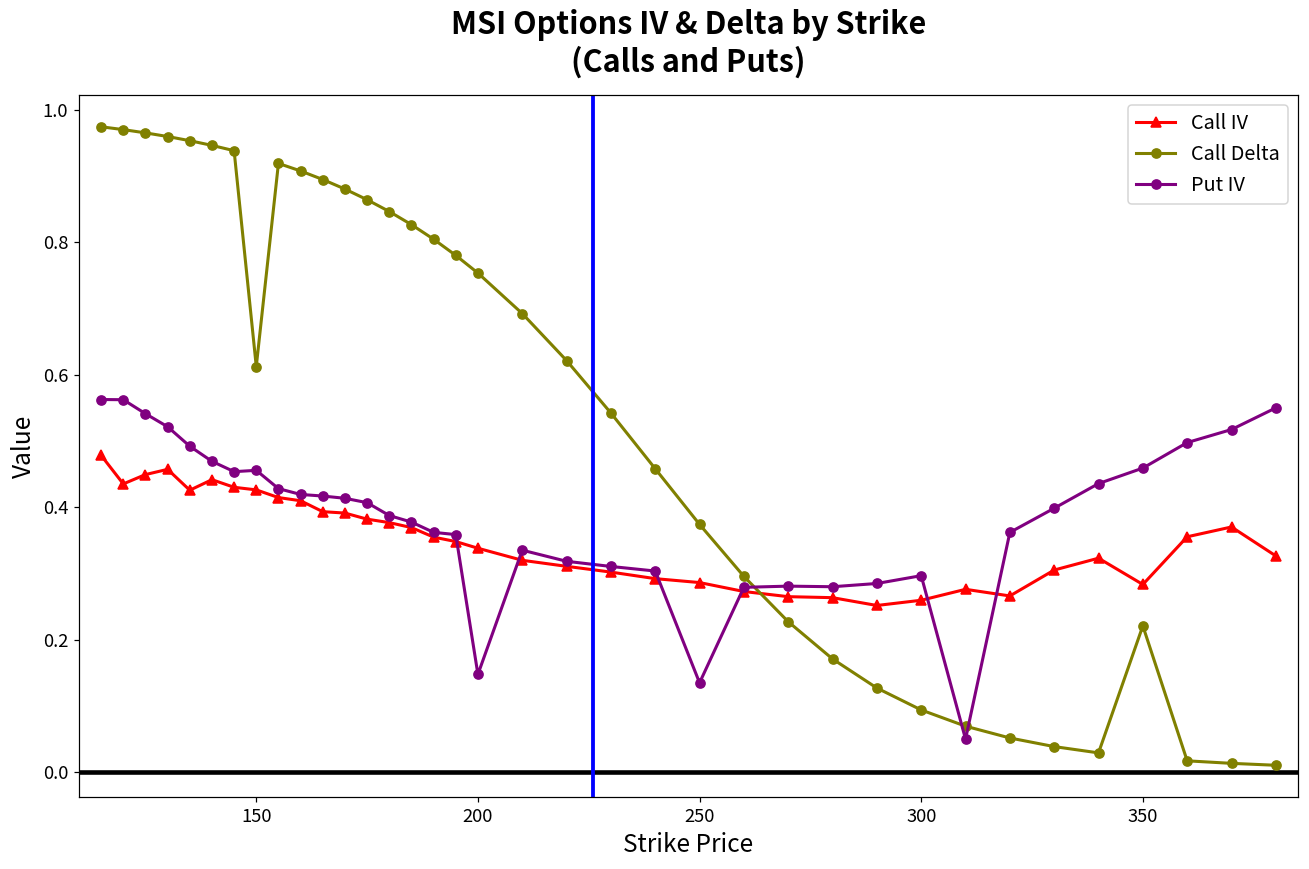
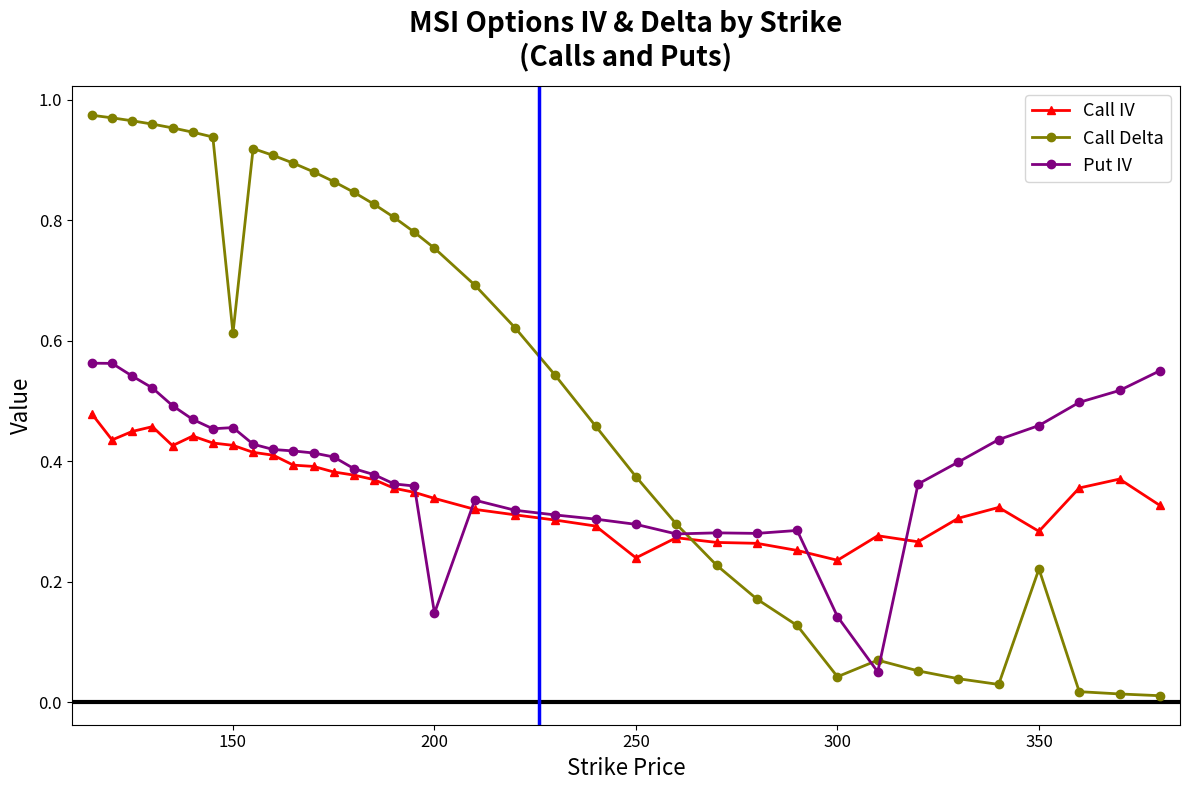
Call IV, 250: 0.29 -> 0.24
Put IV, 250: 0.14 -> 0.30
Call IV, 300: 0.26 -> 0.24
Call Delta, 300: 0.09 -> 0.04
Put IV, 300: 0.30 -> 0.14
